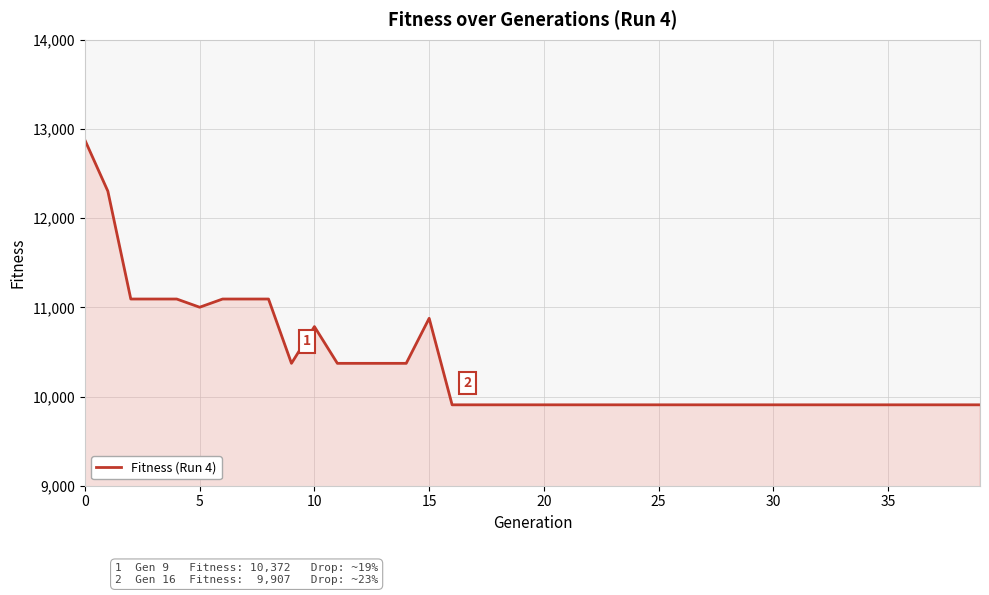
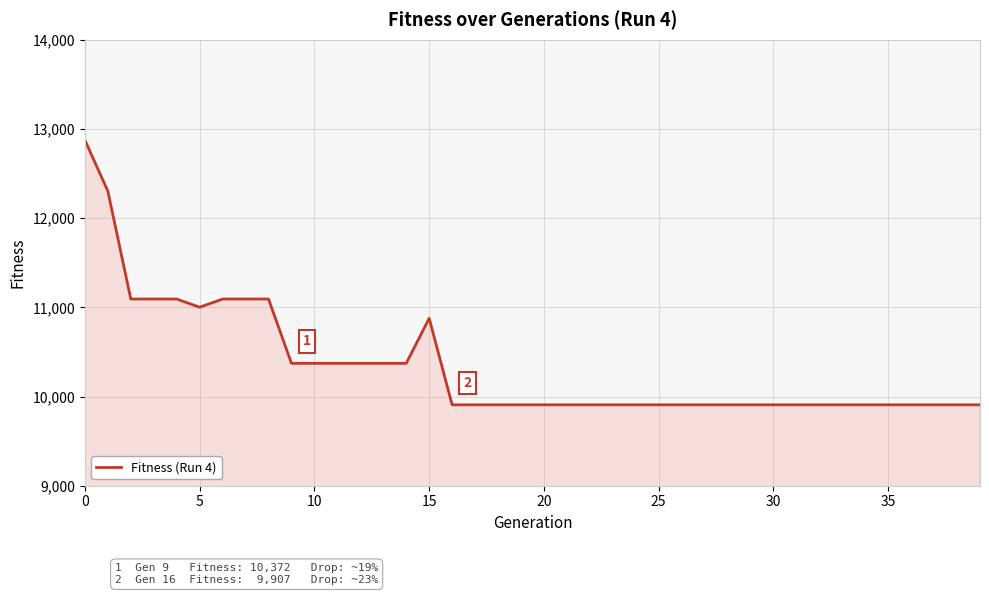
10: 10,800 -> 10,400
